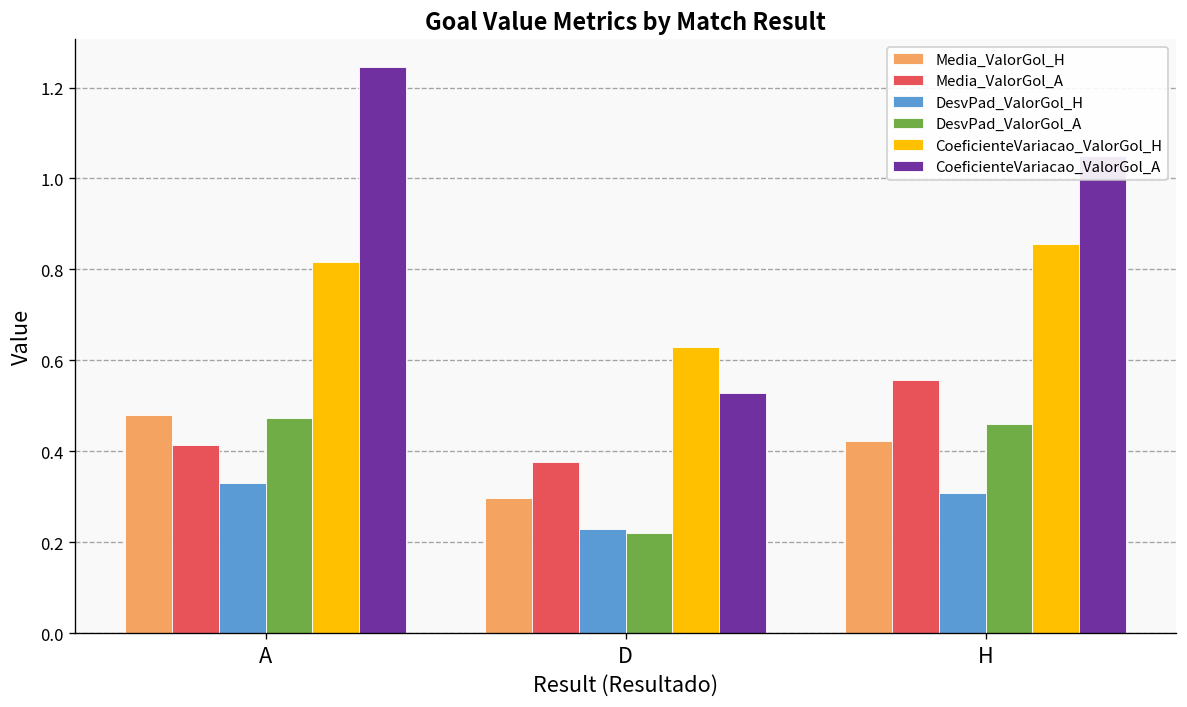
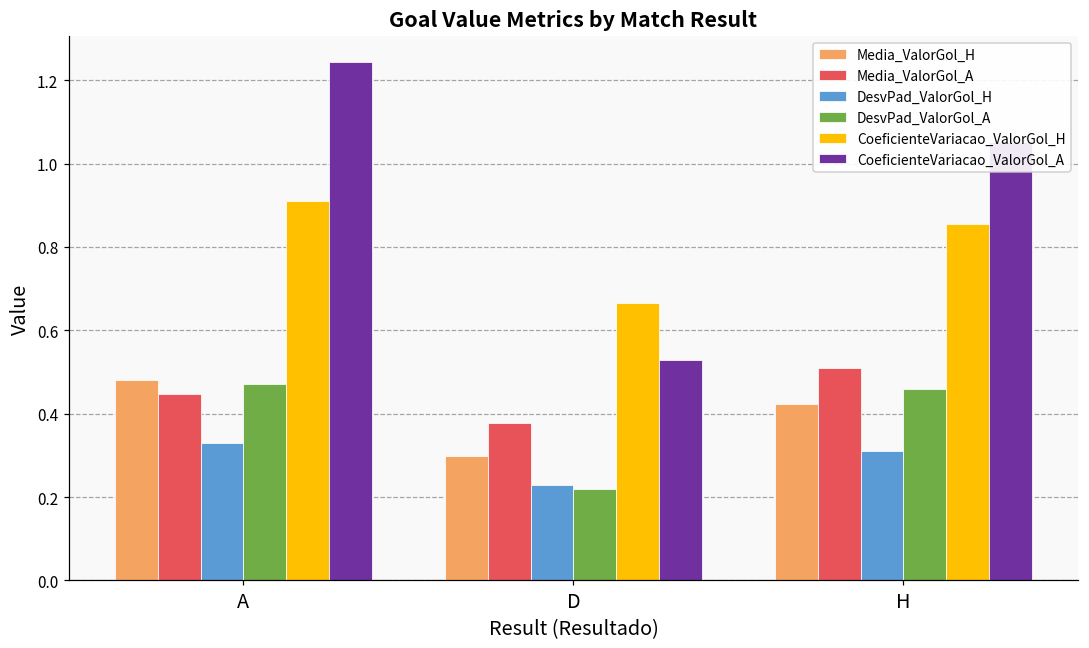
Media_ValorGol_A, A: 0.41 -> 0.45
CoeficienteVariacao_ValorGol_H, A: 0.82 -> 0.91
CoeficienteVariacao_ValorGol_H, D: 0.63 -> 0.67
Media_ValorGol_A, H: 0.56 -> 0.51
